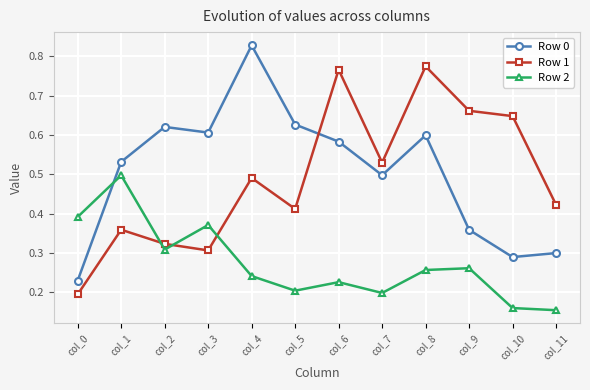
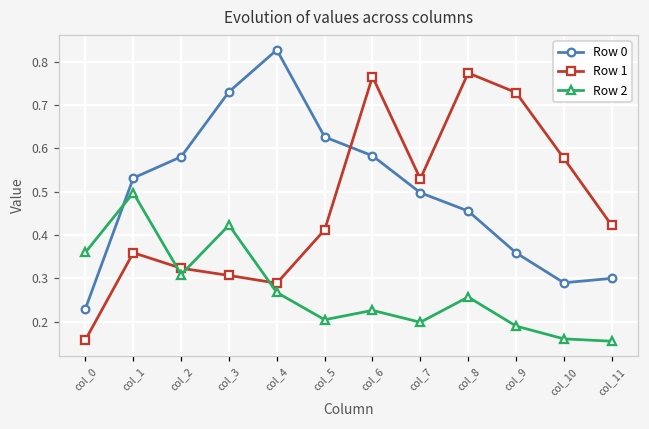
Row 1, col_0: 0.20 -> 0.16
Row 2, col_0: 0.39 -> 0.36
Row 0, col_2: 0.62 -> 0.58
Row 0, col_3: 0.61 -> 0.73
Row 2, col_3: 0.37 -> 0.42
Row 1, col_4: 0.49 -> 0.29
Row 2, col_4: 0.24 -> 0.27
Row 0, col_8: 0.60 -> 0.46
Row 1, col_9: 0.66 -> 0.73
Row 2, col_9: 0.26 -> 0.19
Row 1, col_10: 0.65 -> 0.58
